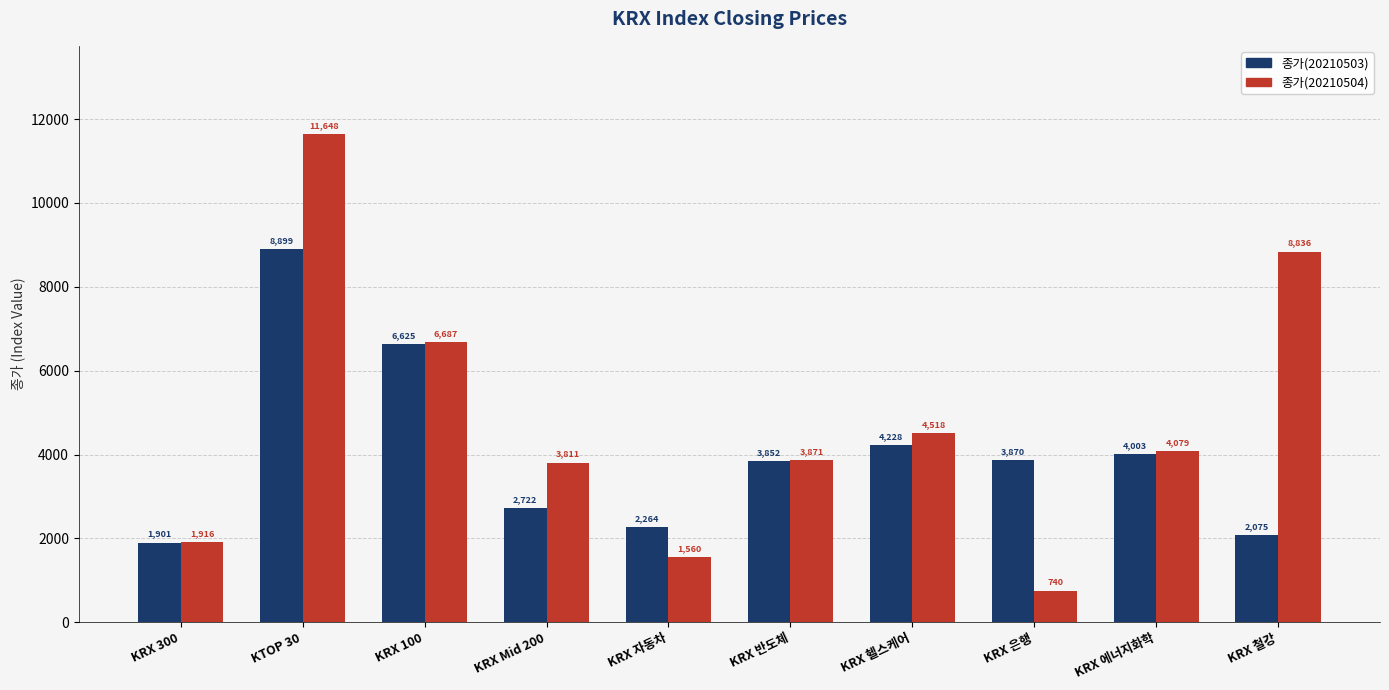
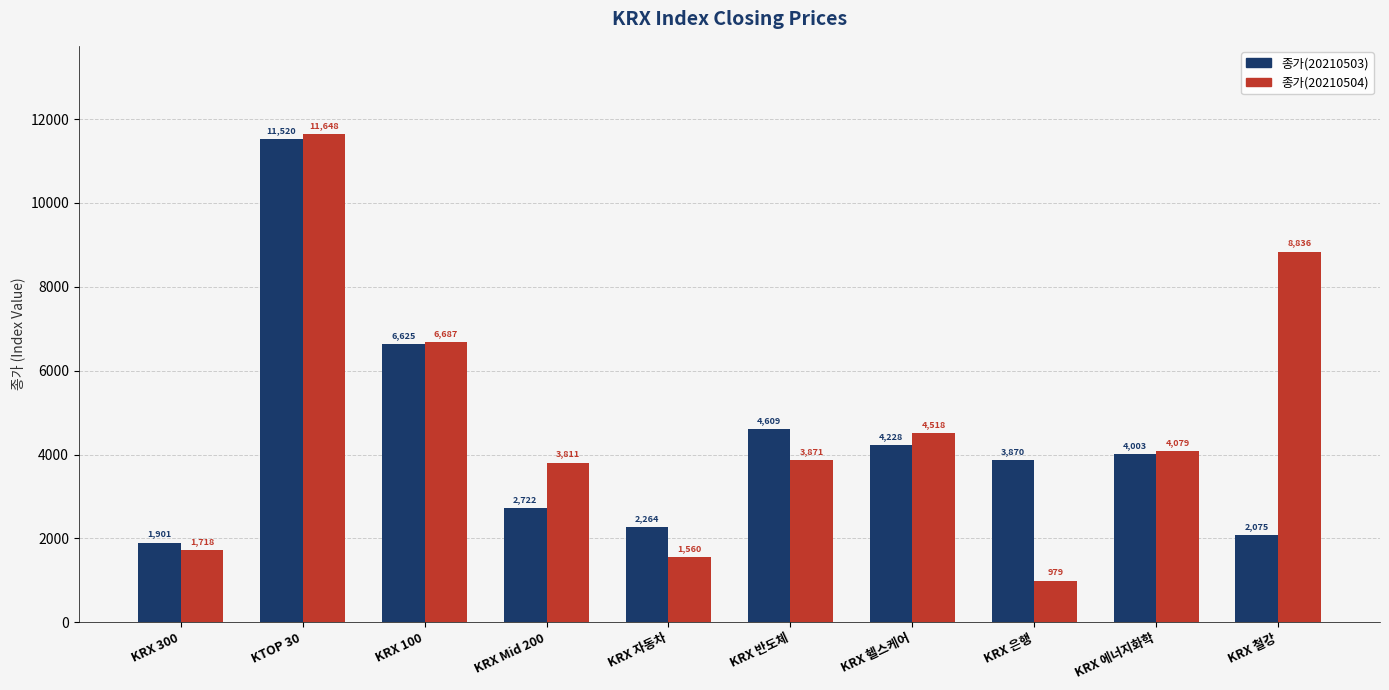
종가(20210504), KRX 300: 1,916 -> 1,718
종가(20210503), KTOP 30: 8,899 -> 11,520
종가(20210503), KRX 반도체: 3,852 -> 4,609
종가(20210504), KRX 은행: 740 -> 979
